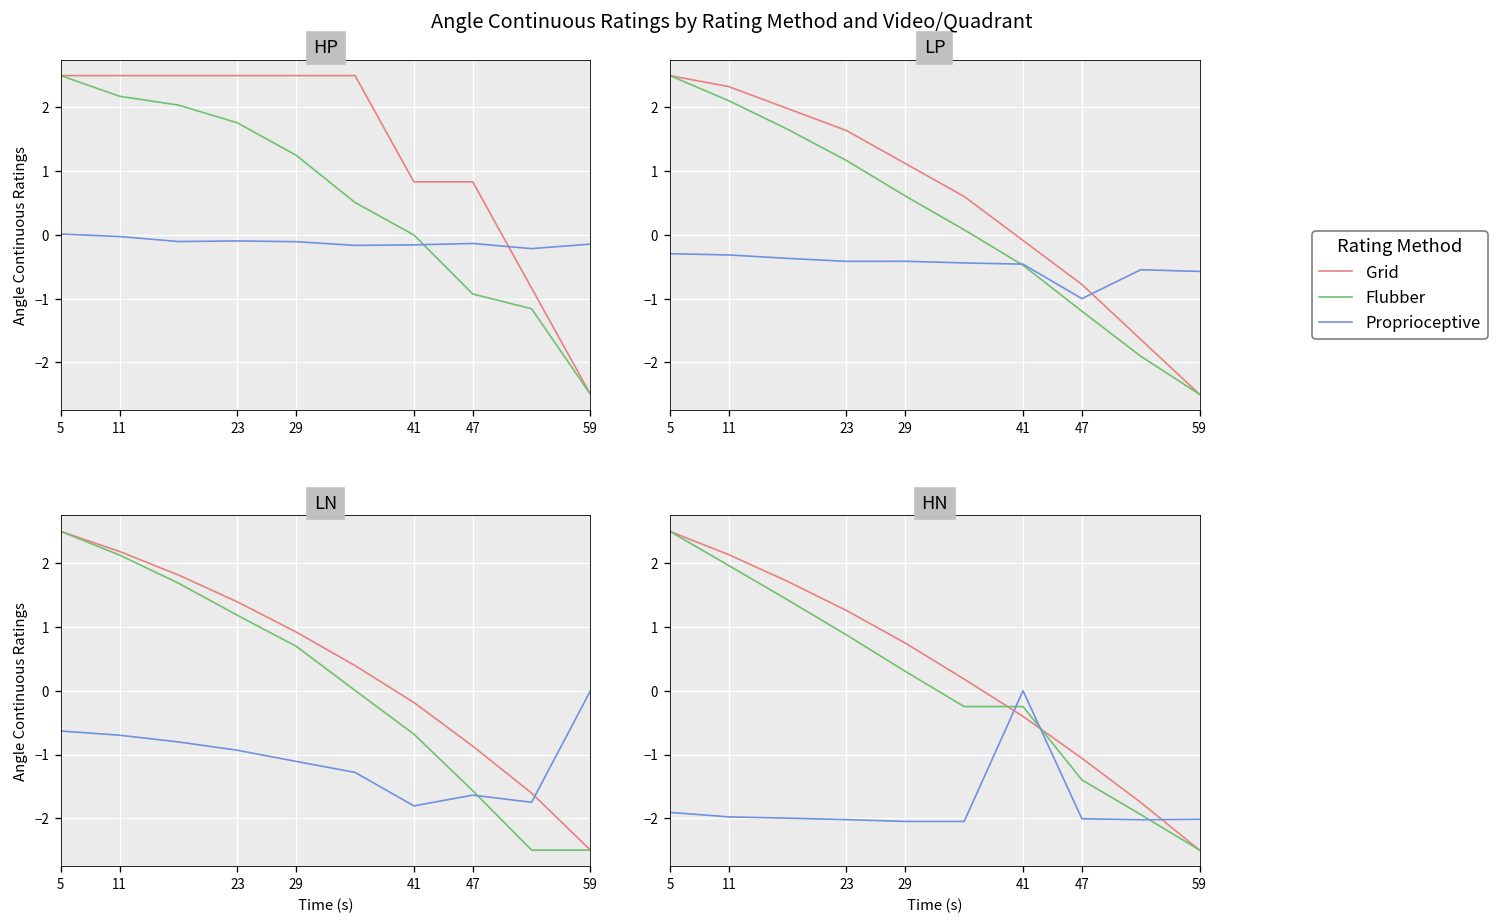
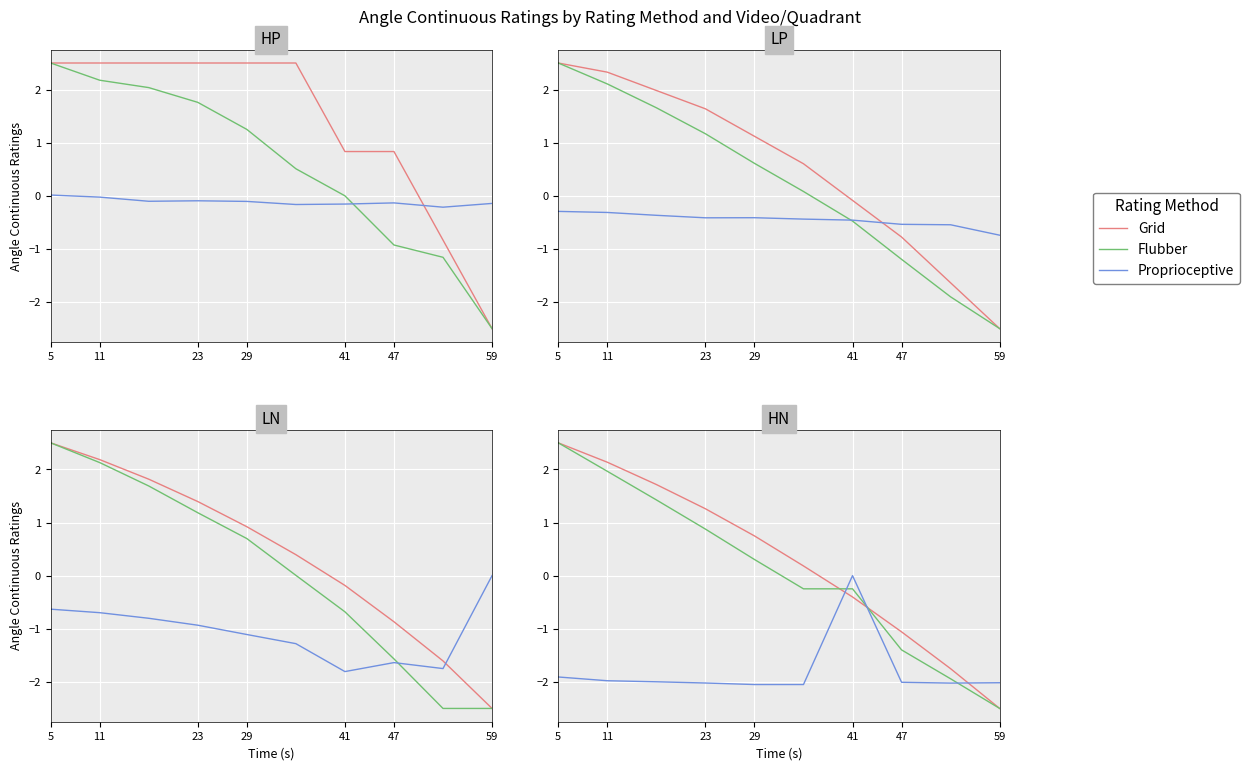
LP, Proprioceptive, 47: -1.0 -> -0.5
LP, Proprioceptive, 59: -0.6 -> -0.7
